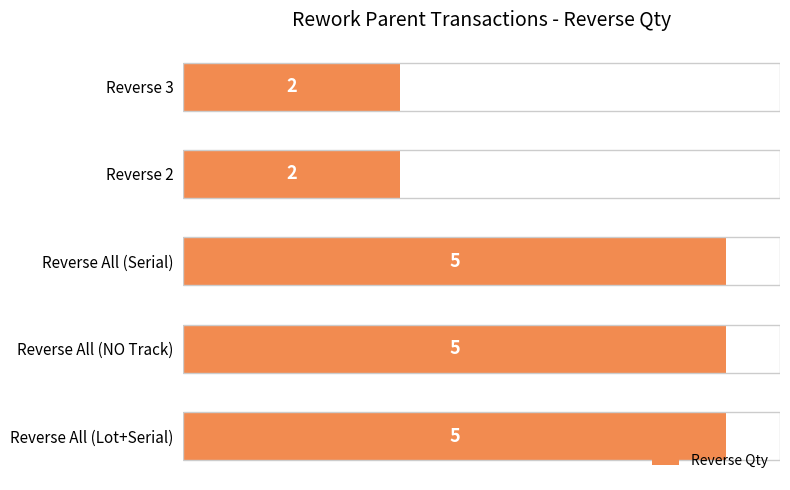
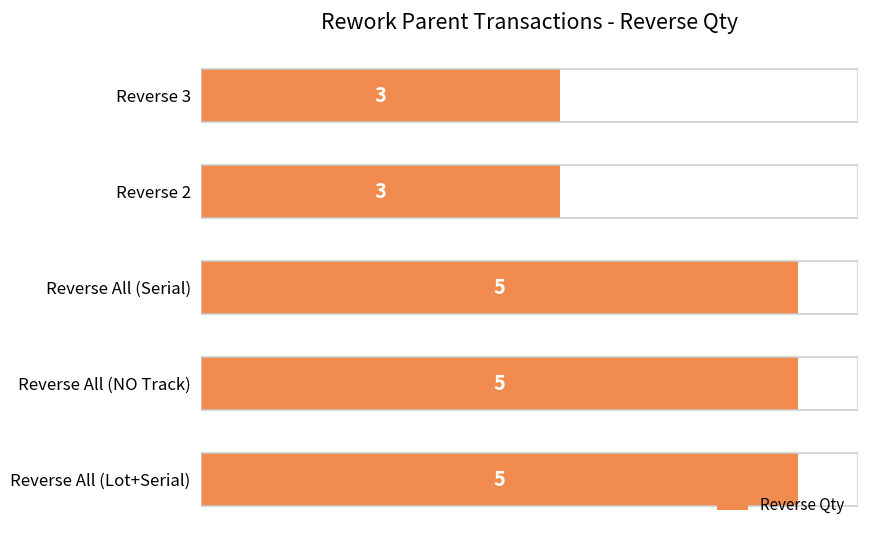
Reverse 3: 2 -> 3
Reverse 2: 2 -> 3
